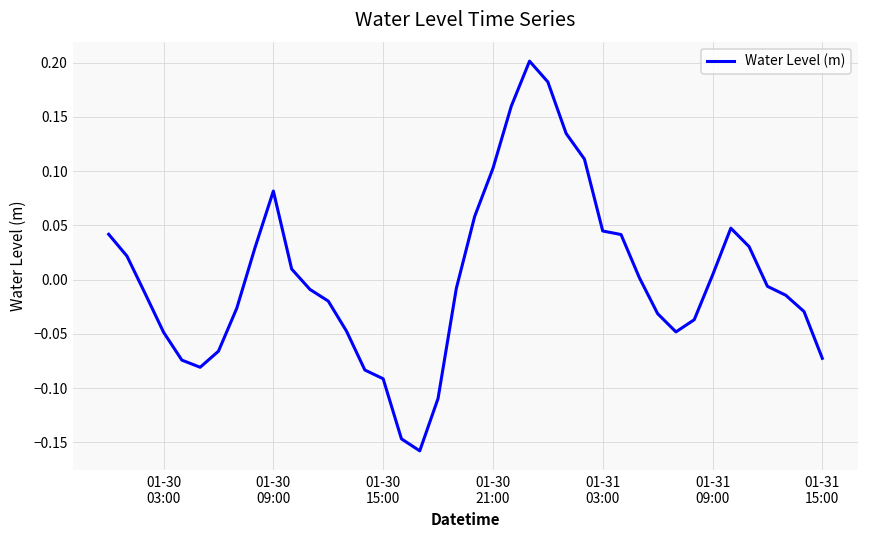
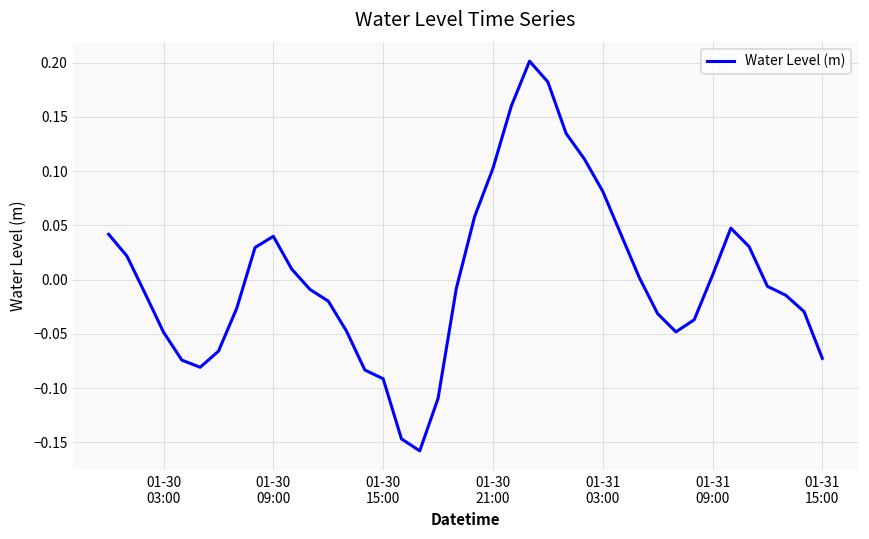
01-30 09:00: 0.08 -> 0.04
01-31 03:00: 0.04 -> 0.08
